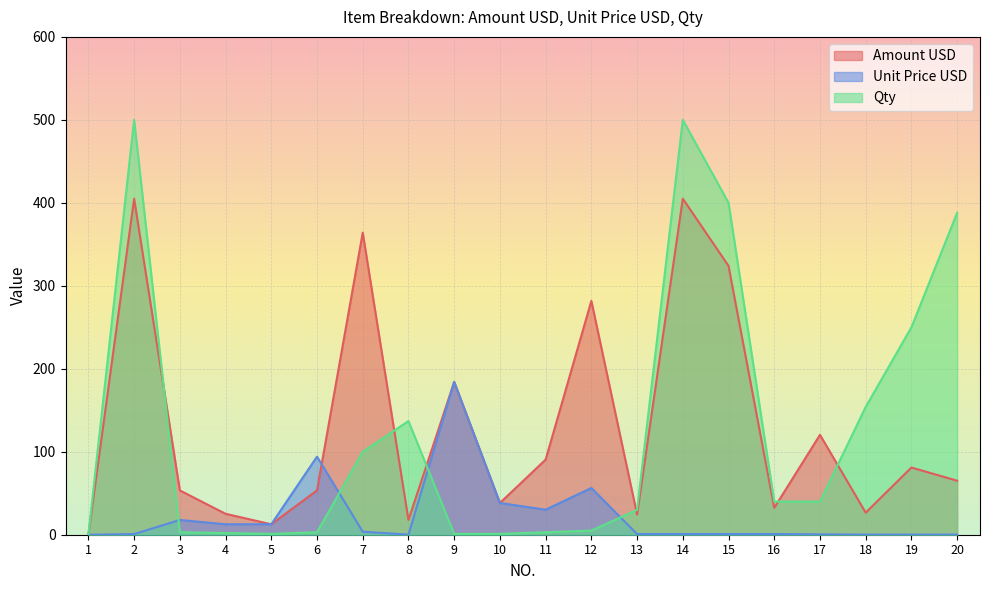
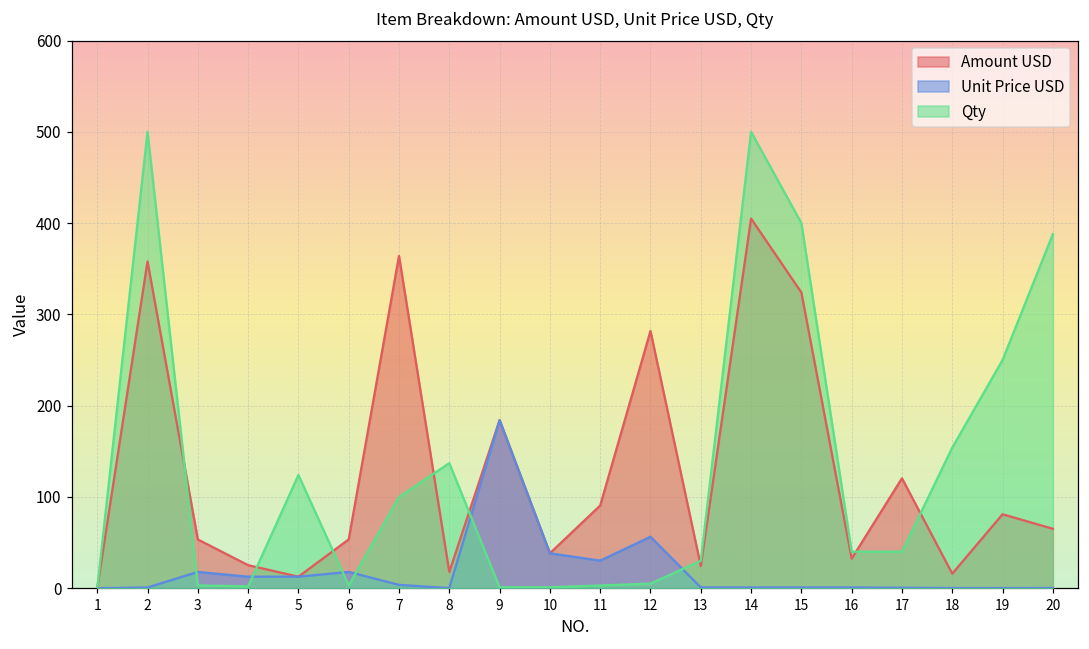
Amount USD, 2: 410 -> 360
Qty, 5: 0 -> 120
Unit Price USD, 6: 90 -> 20
Amount USD, 18: 30 -> 20
